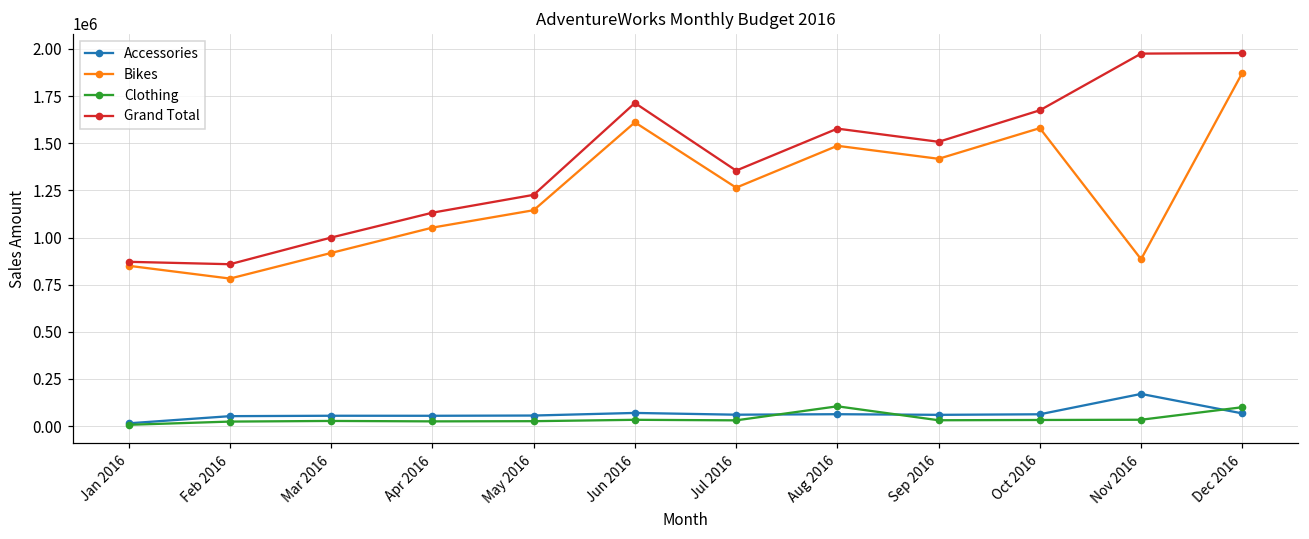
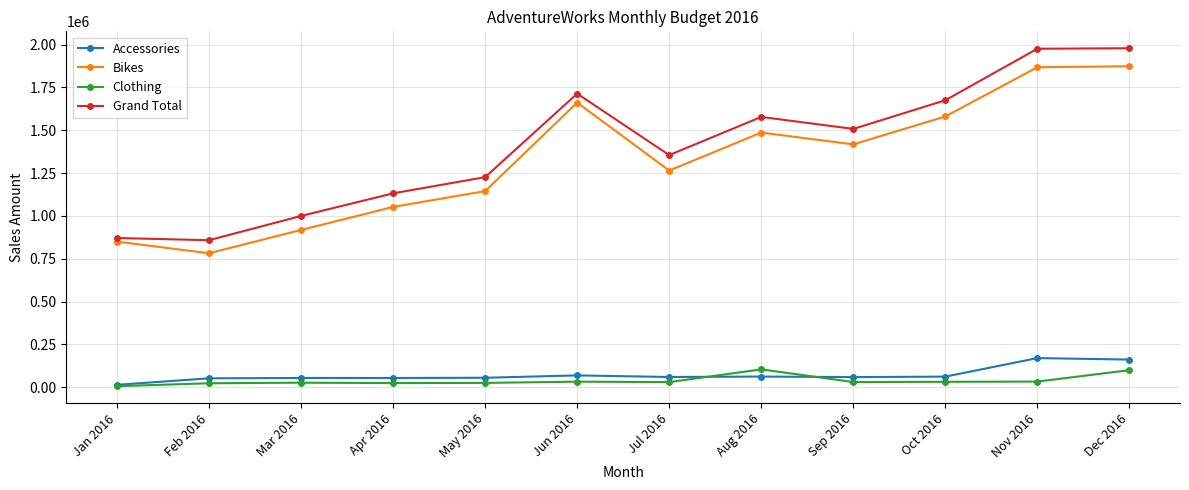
Bikes, Jun 2016: 1610000 -> 1660000
Bikes, Nov 2016: 880000 -> 1870000
Accessories, Dec 2016: 70000 -> 160000
